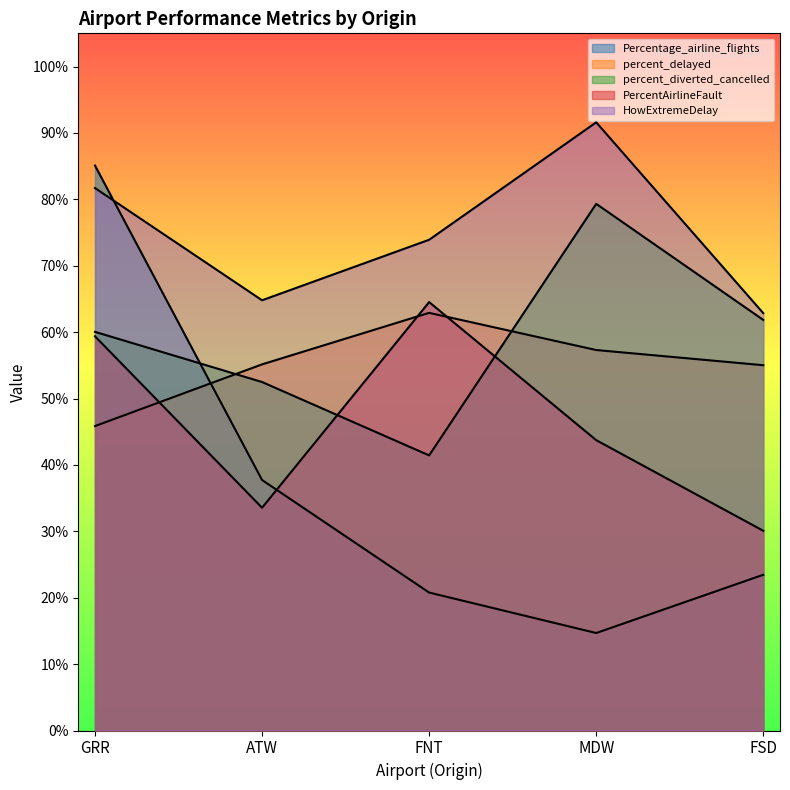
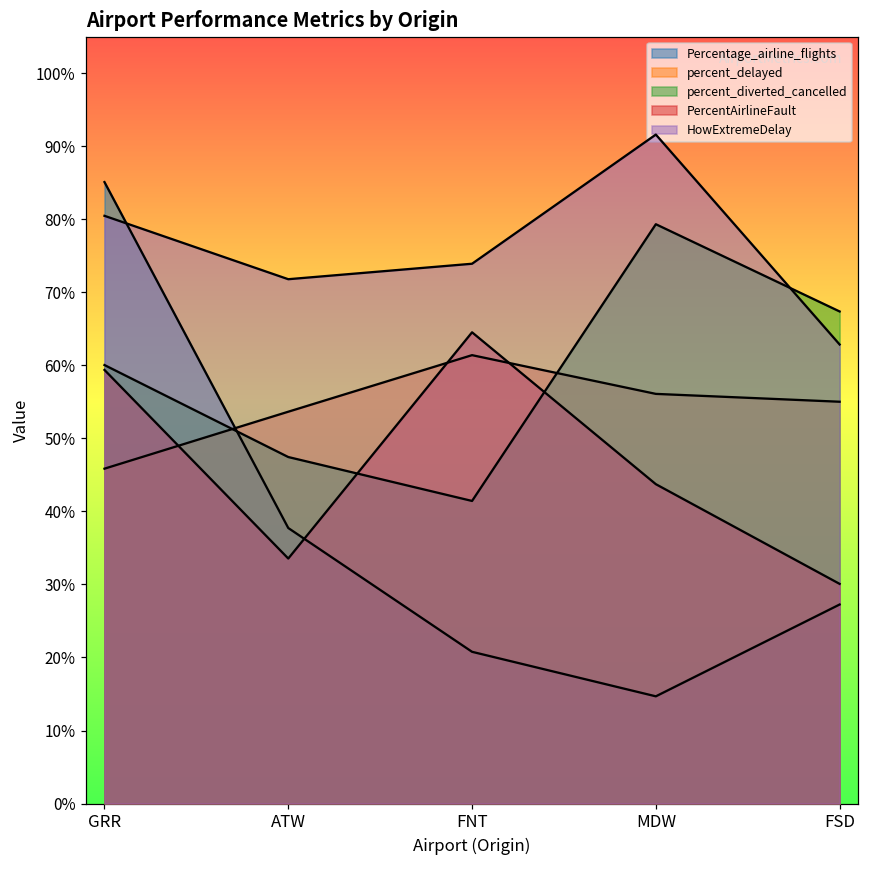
HowExtremeDelay, GRR: 82% -> 80%
percent_delayed, ATW: 55% -> 54%
percent_diverted_cancelled, ATW: 52% -> 47%
HowExtremeDelay, ATW: 65% -> 72%
percent_delayed, FNT: 63% -> 61%
percent_delayed, MDW: 57% -> 56%
Percentage_airline_flights, FSD: 23% -> 27%
percent_diverted_cancelled, FSD: 62% -> 67%
